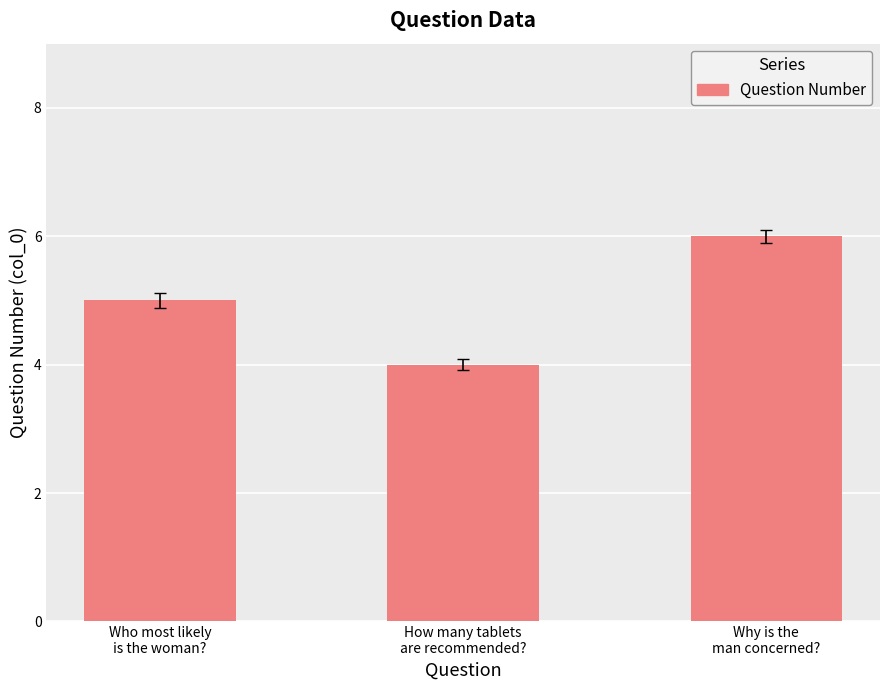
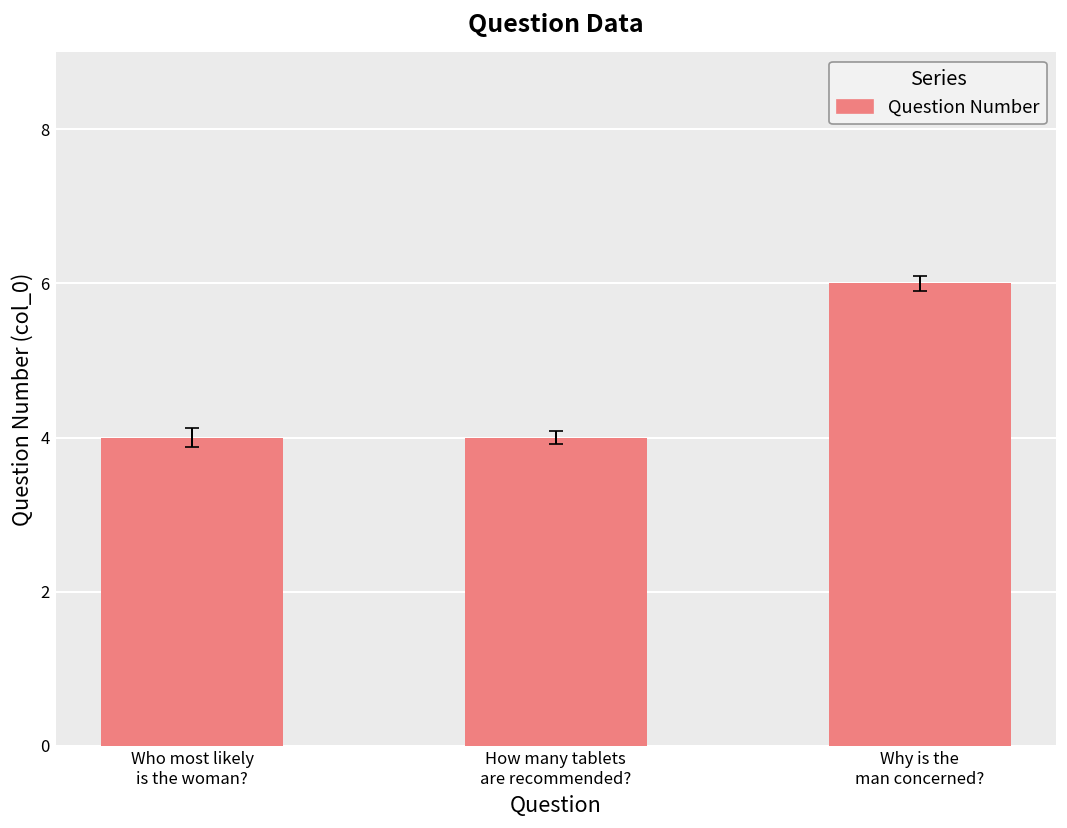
Question Number, Who most likely is the woman?: 5 -> 4
